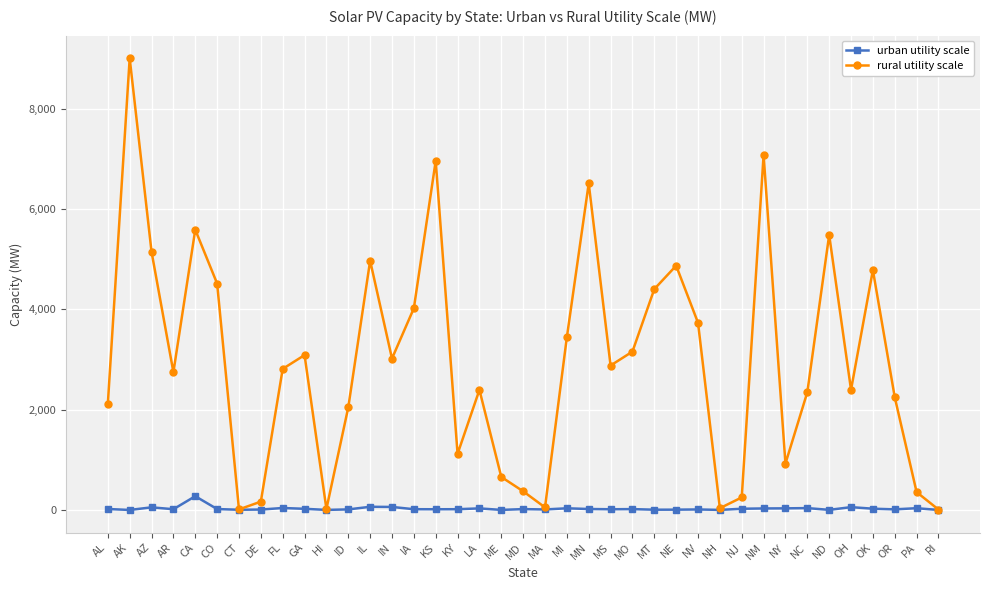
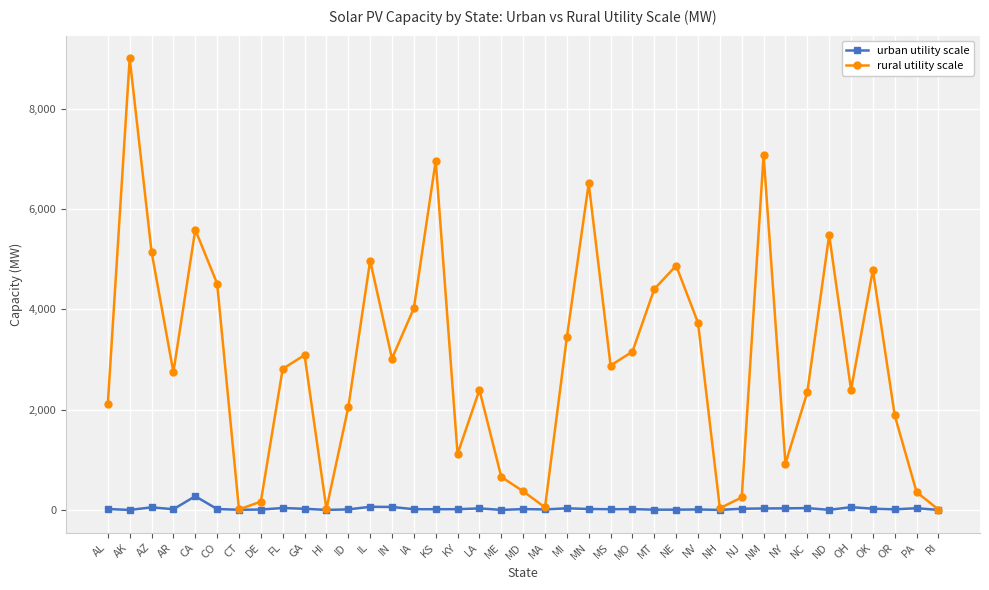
rural utility scale, OR: 2,200 -> 1,900
